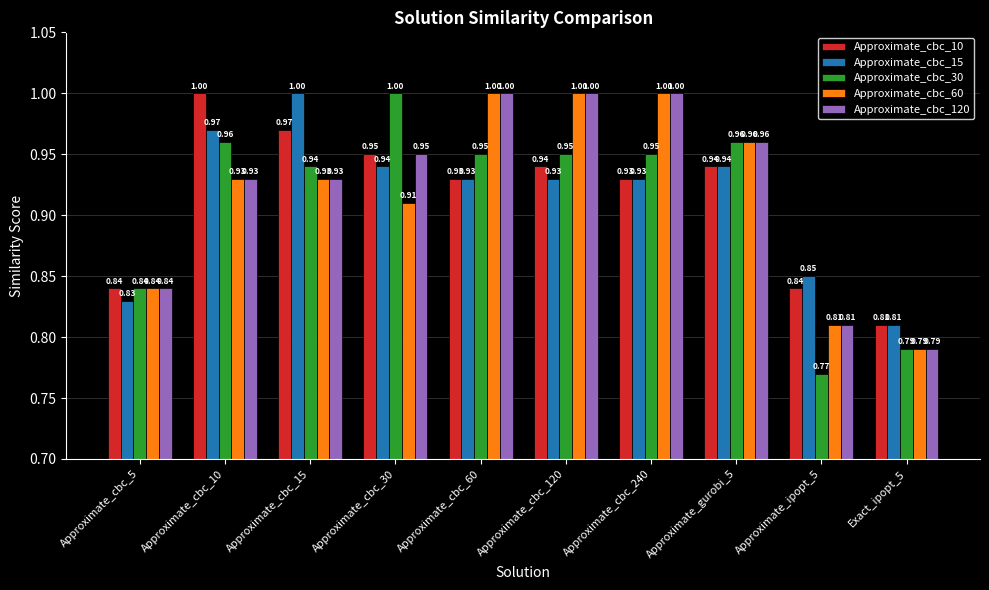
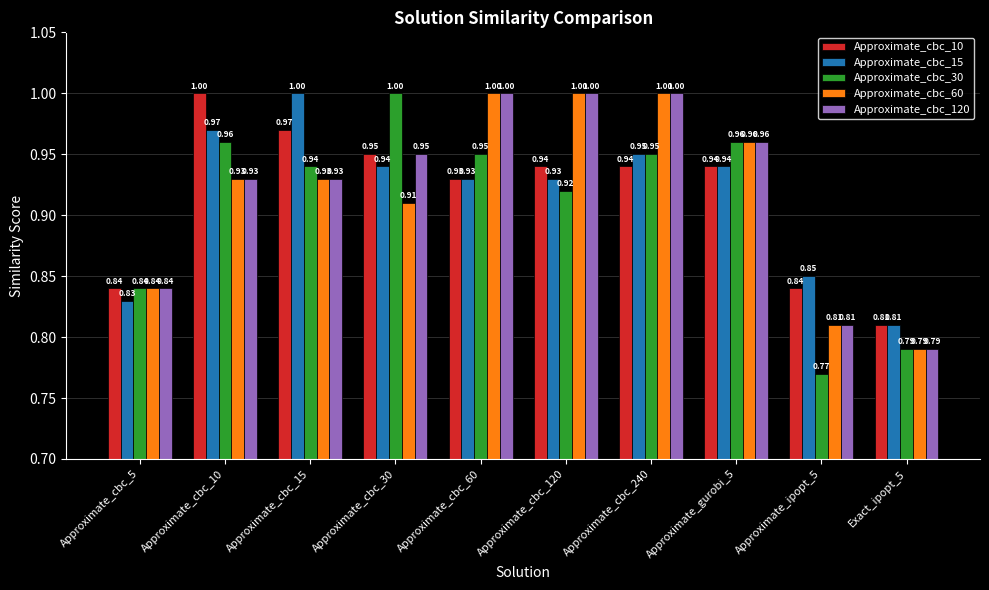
Approximate_cbc_30, Approximate_cbc_120: 0.95 -> 0.92
Approximate_cbc_10, Approximate_cbc_240: 0.93 -> 0.94
Approximate_cbc_15, Approximate_cbc_240: 0.93 -> 0.95
